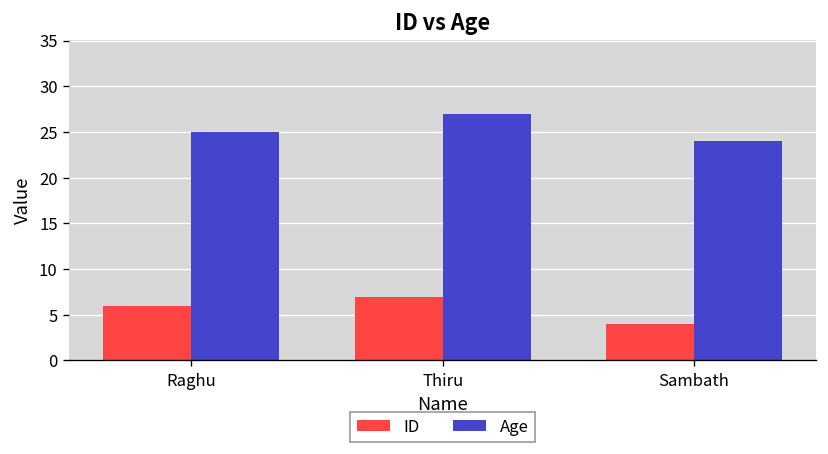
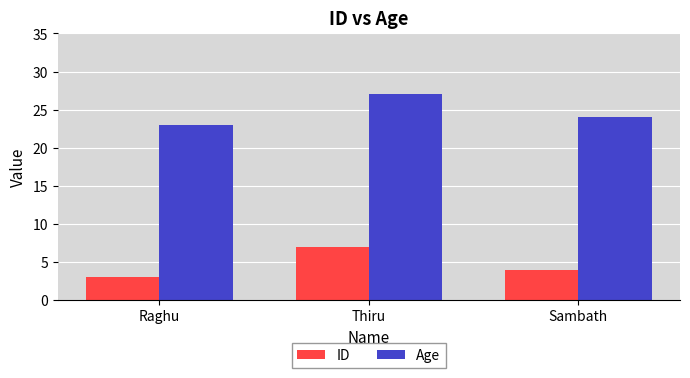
ID, Raghu: 6 -> 3
Age, Raghu: 25 -> 23
